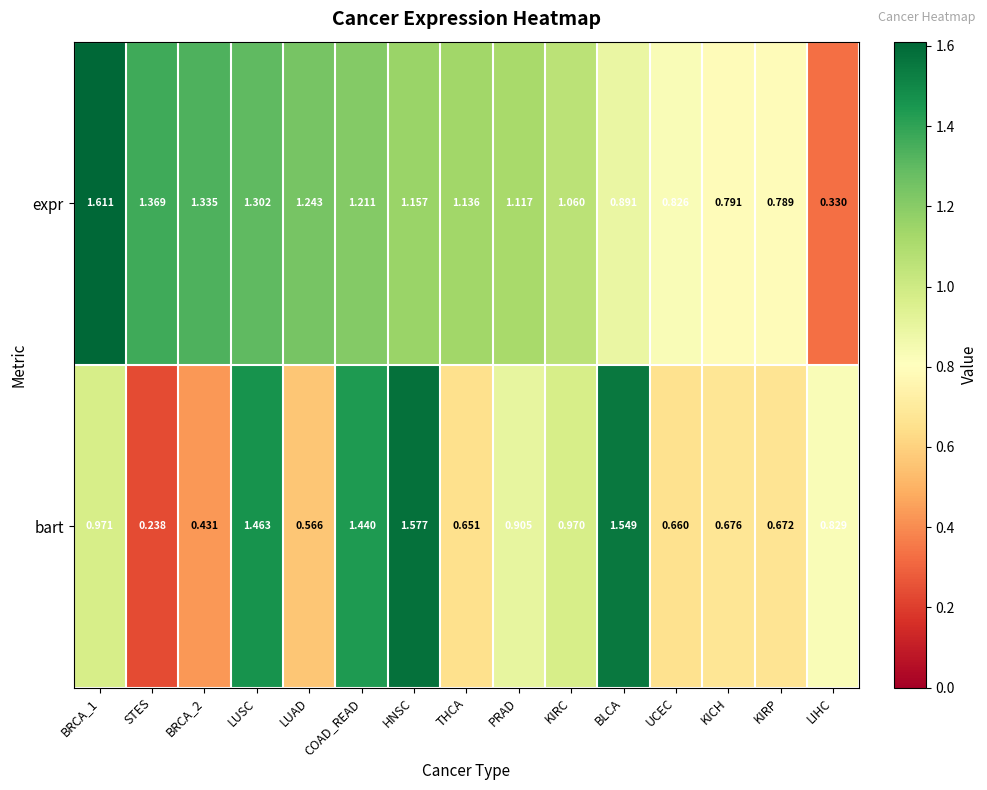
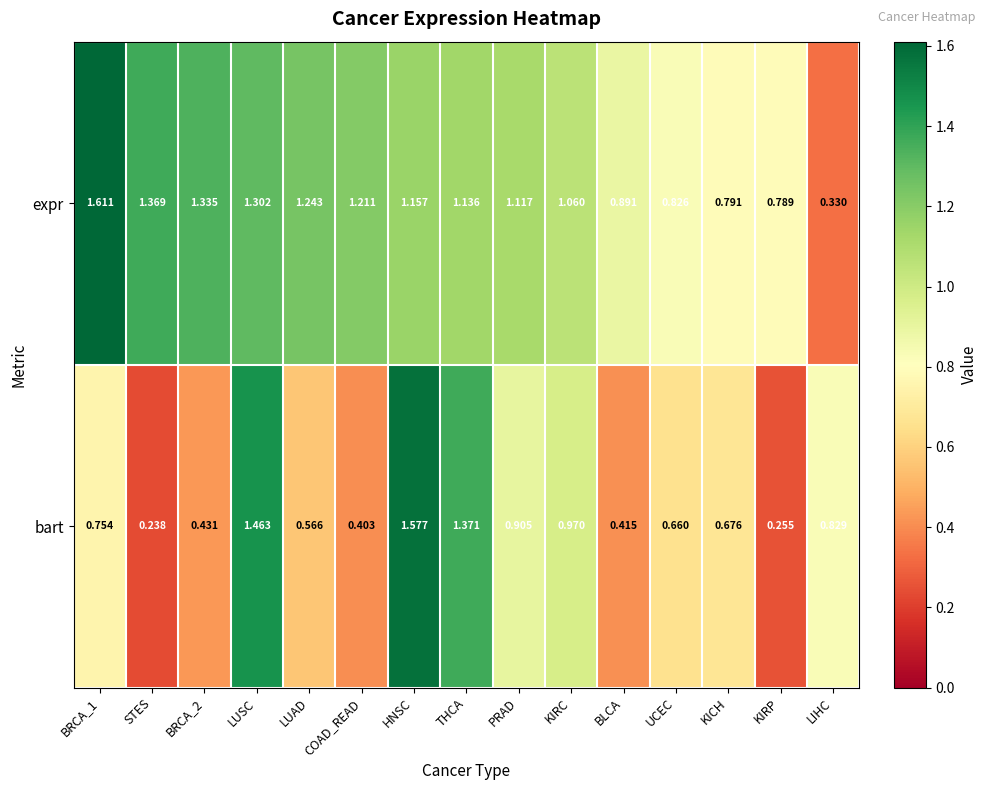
bart, BRCA_1: 0.971 -> 0.754
bart, COAD_READ: 1.440 -> 0.403
bart, THCA: 0.651 -> 1.371
bart, BLCA: 1.549 -> 0.415
bart, KIRP: 0.672 -> 0.255
